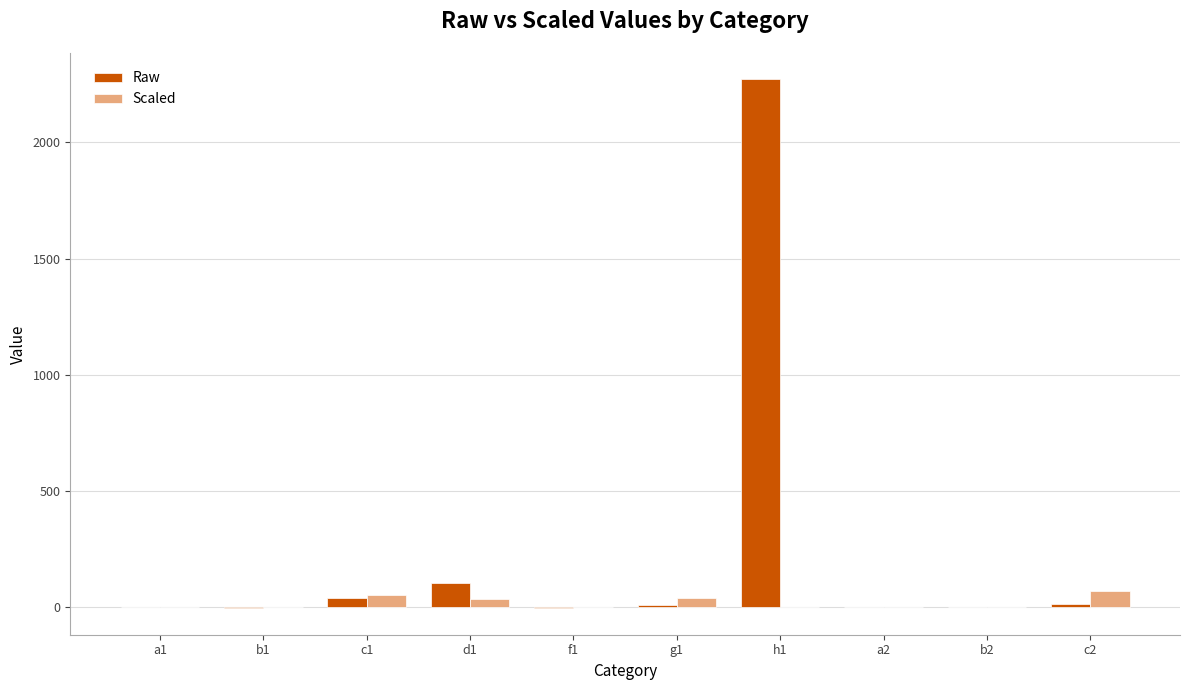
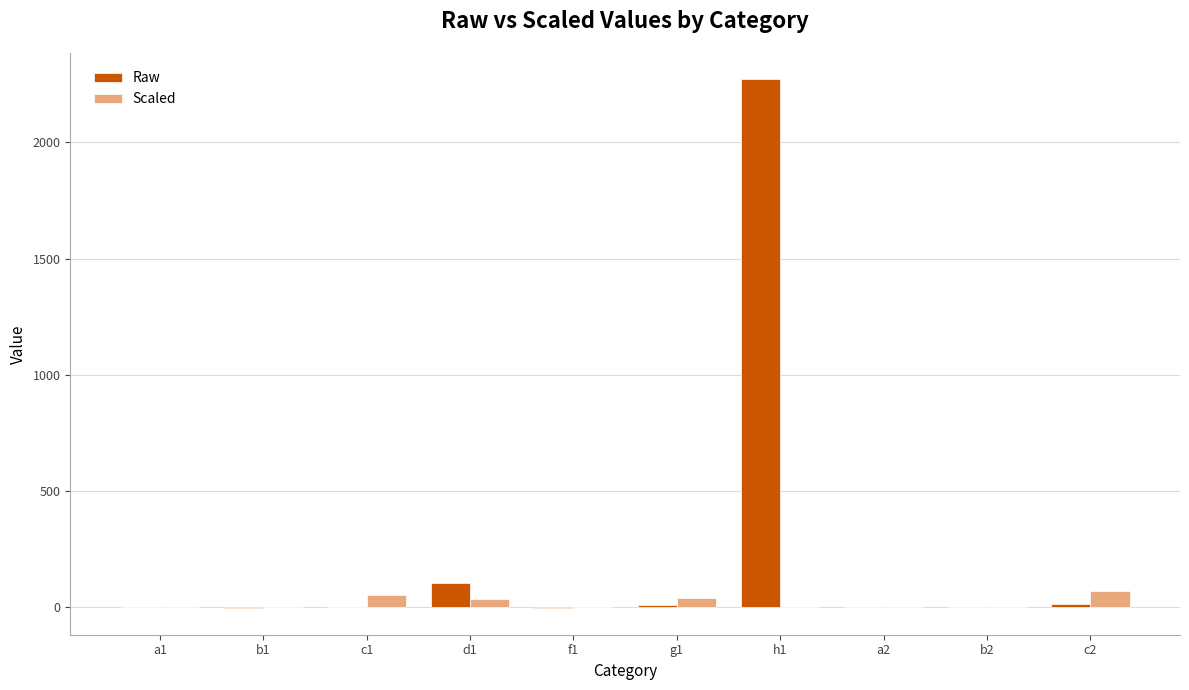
Raw, c1: 40 -> 0
